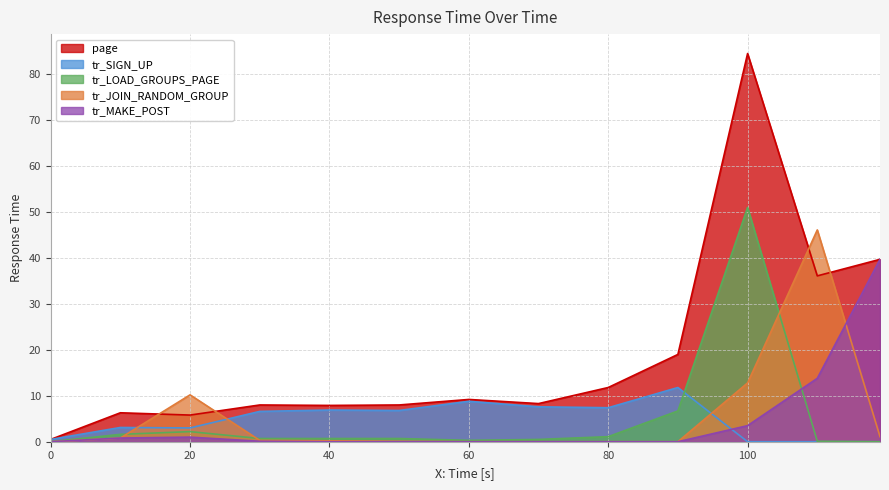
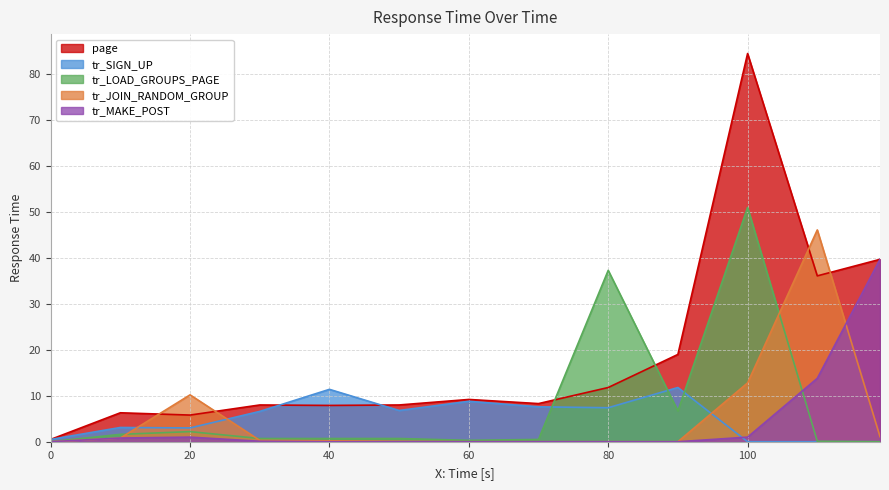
tr_SIGN_UP, 40: 7 -> 11
tr_LOAD_GROUPS_PAGE, 80: 1 -> 37
tr_MAKE_POST, 100: 4 -> 1
